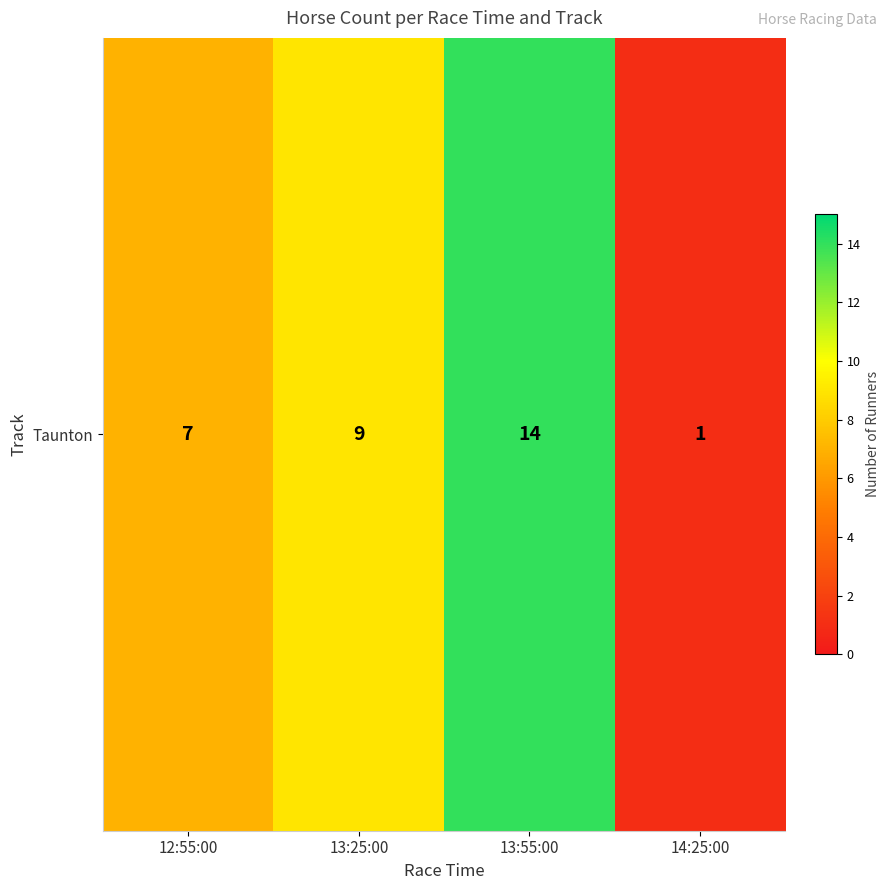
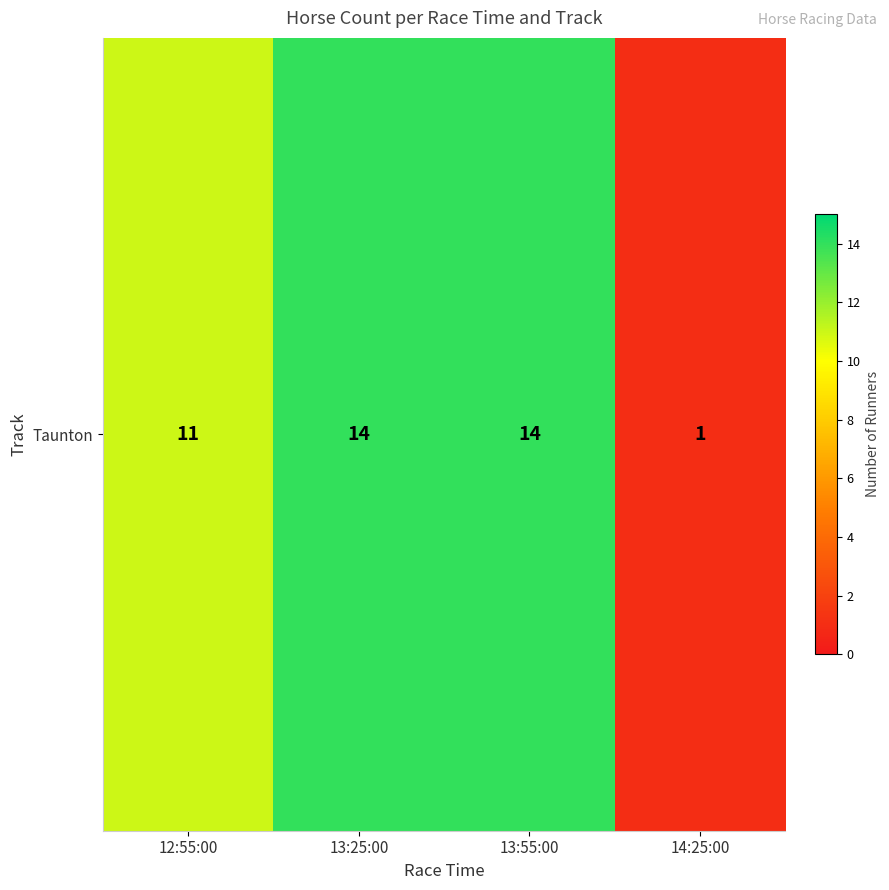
Taunton, 12:55:00: 7 -> 11
Taunton, 13:25:00: 9 -> 14
